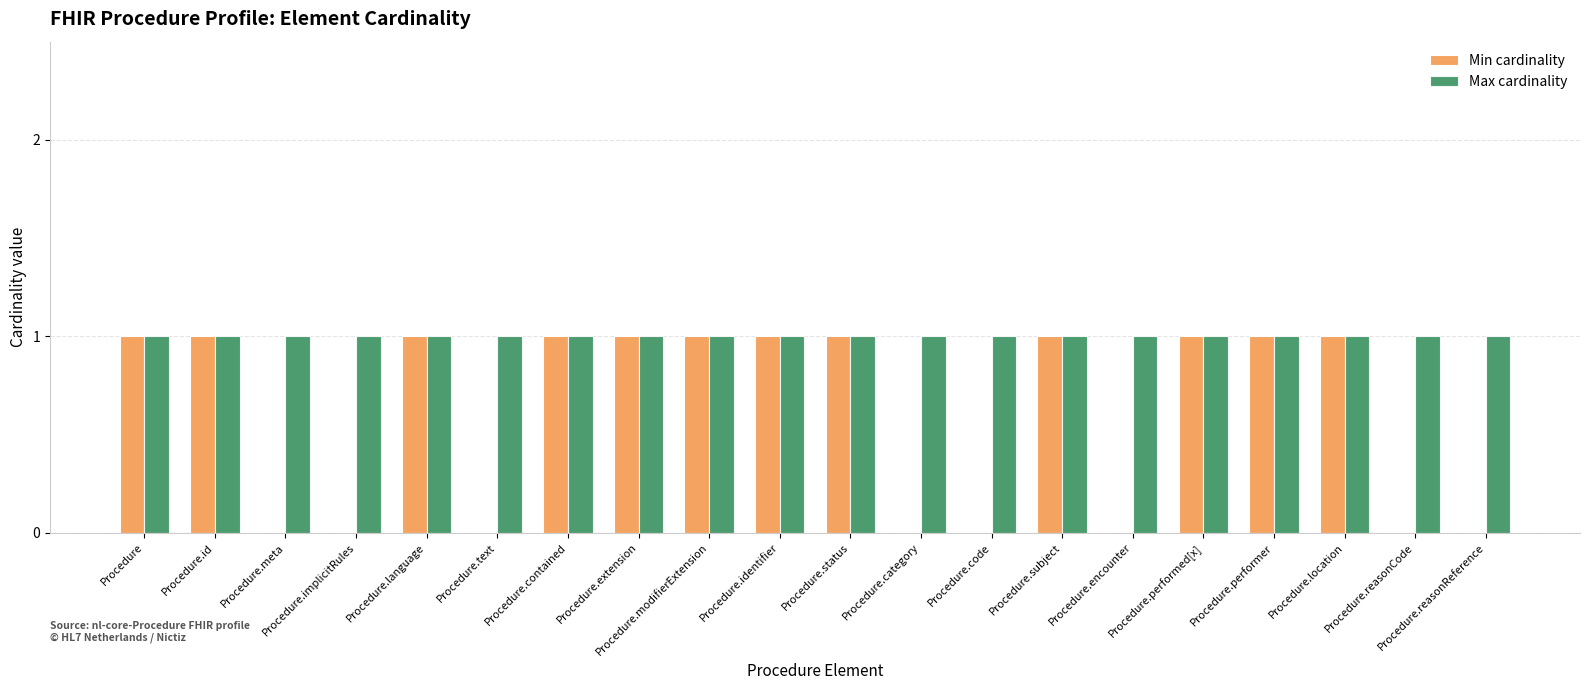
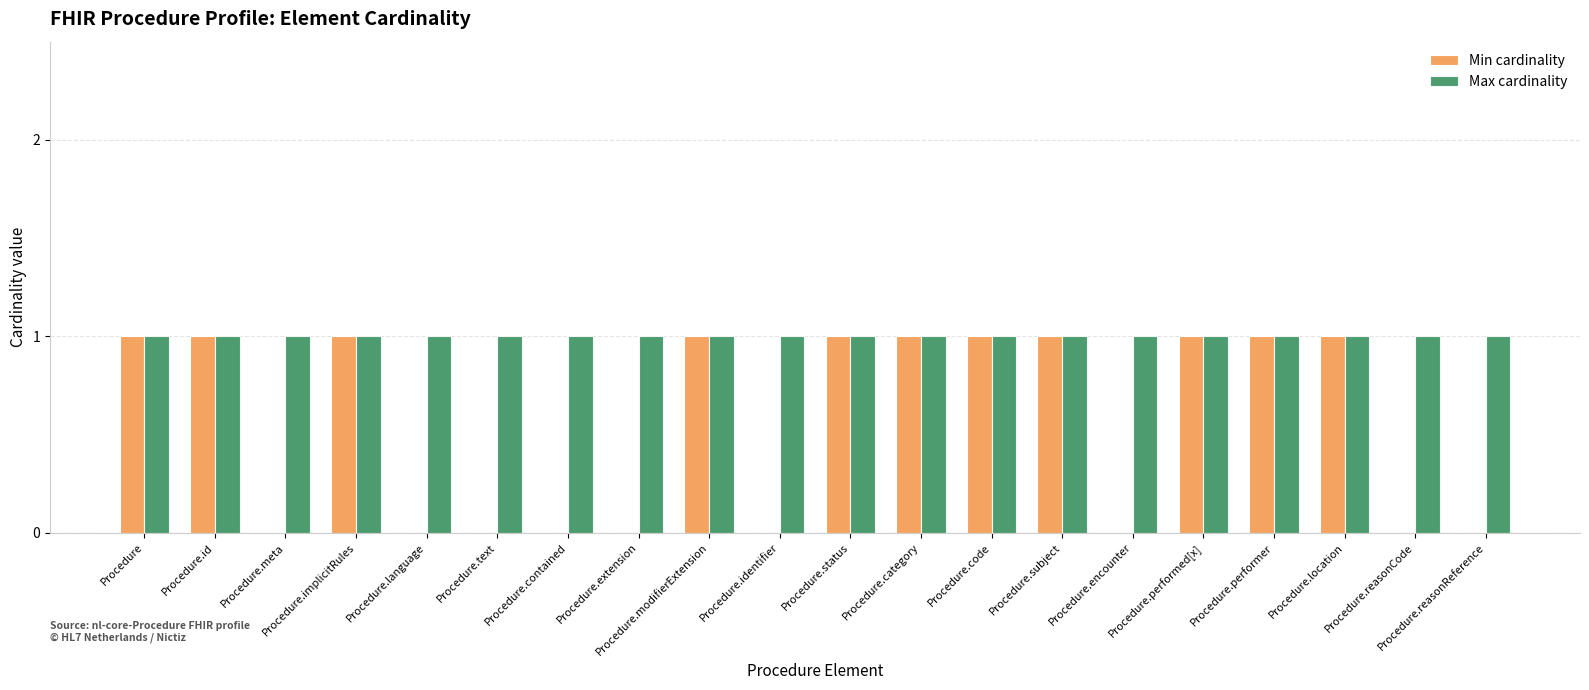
Min cardinality, Procedure.implicitRules: 0 -> 1
Min cardinality, Procedure.language: 1 -> 0
Min cardinality, Procedure.contained: 1 -> 0
Min cardinality, Procedure.extension: 1 -> 0
Min cardinality, Procedure.identifier: 1 -> 0
Min cardinality, Procedure.category: 0 -> 1
Min cardinality, Procedure.code: 0 -> 1
